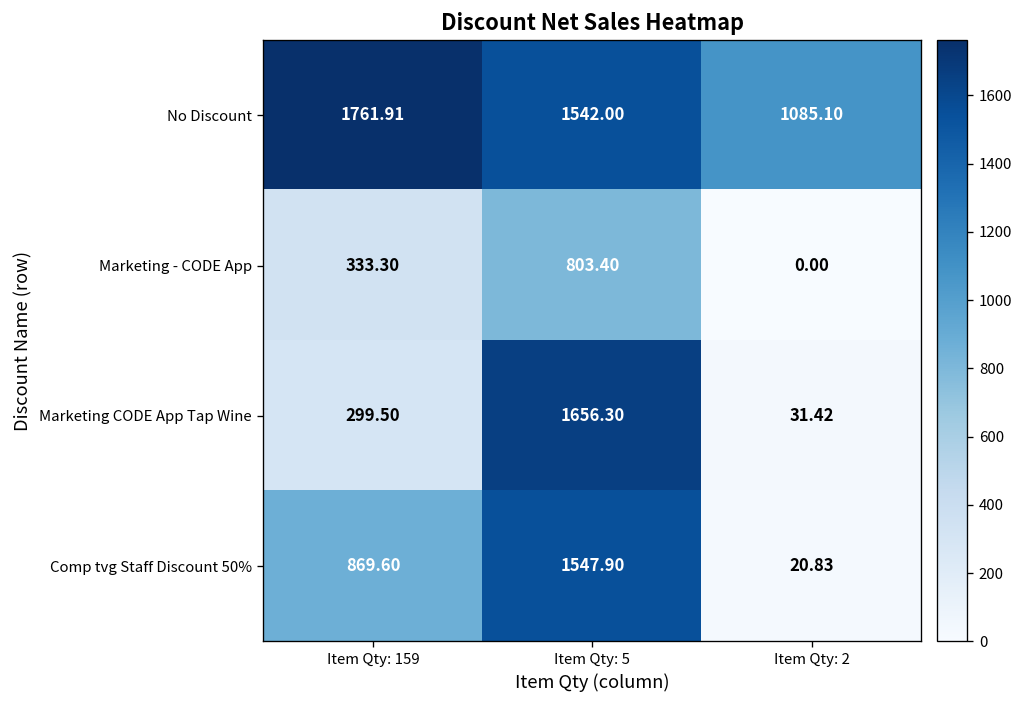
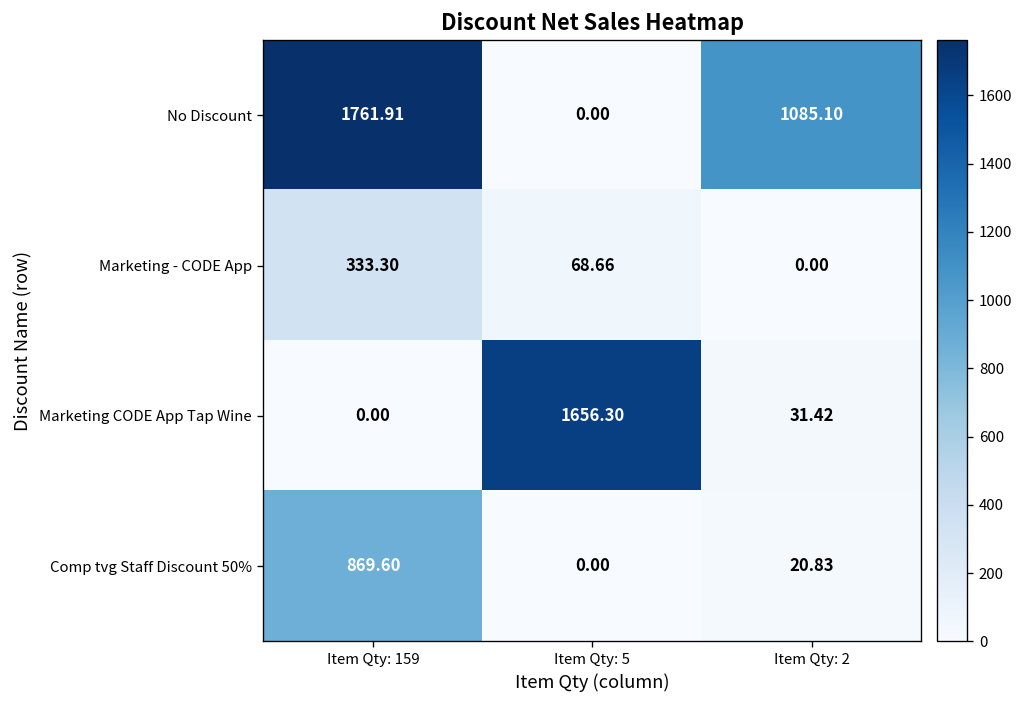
No Discount, Item Qty: 5: 1542.00 -> 0.00
Marketing - CODE App, Item Qty: 5: 803.40 -> 68.66
Marketing CODE App Tap Wine, Item Qty: 159: 299.50 -> 0.00
Comp tvg Staff Discount 50%, Item Qty: 5: 1547.90 -> 0.00
